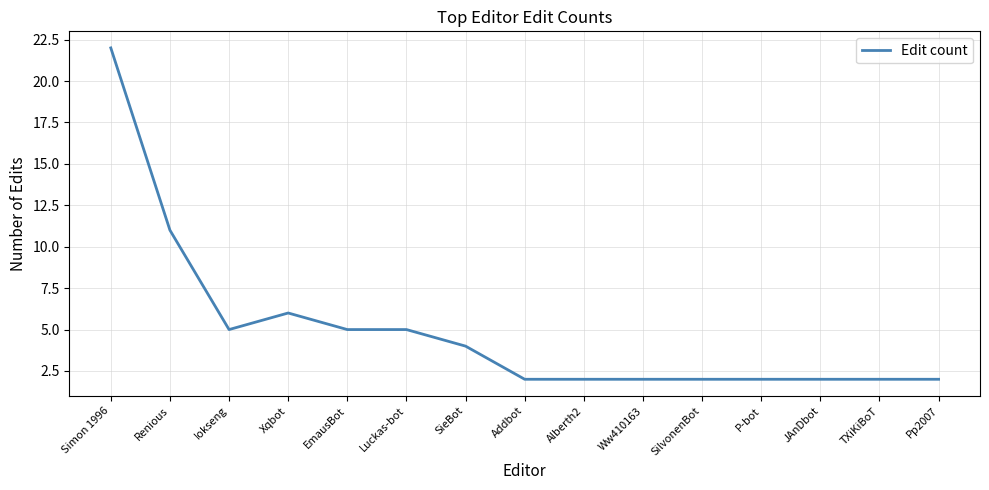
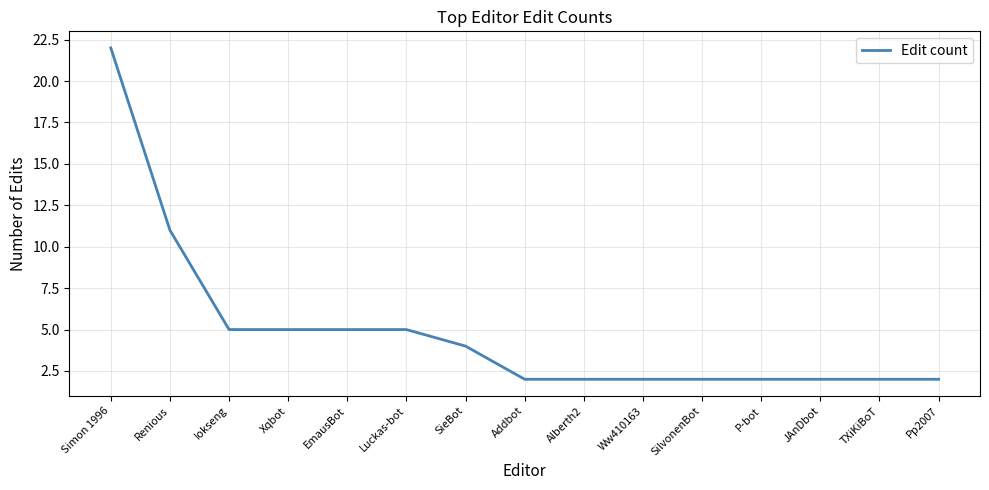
Xqbot: 6 -> 5
